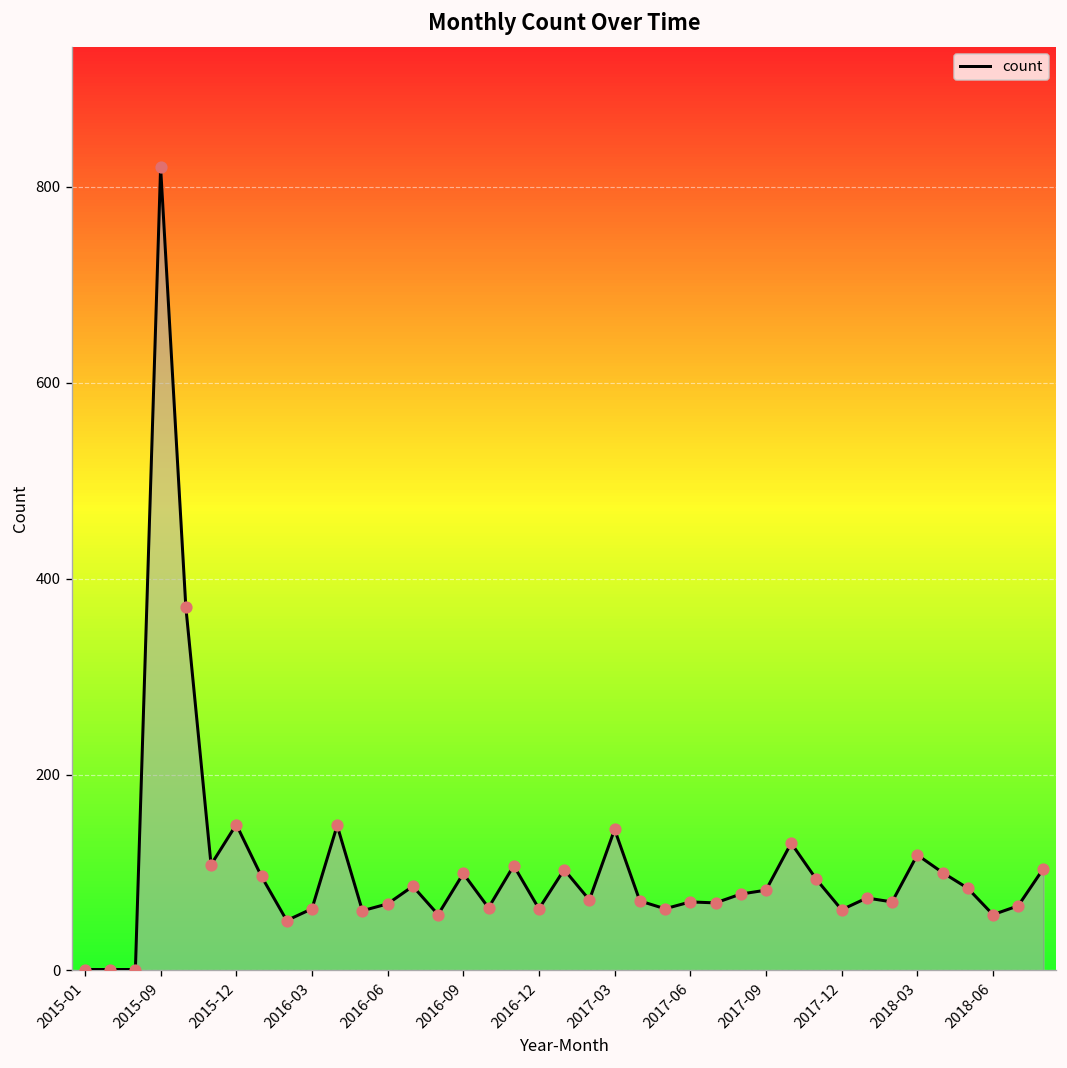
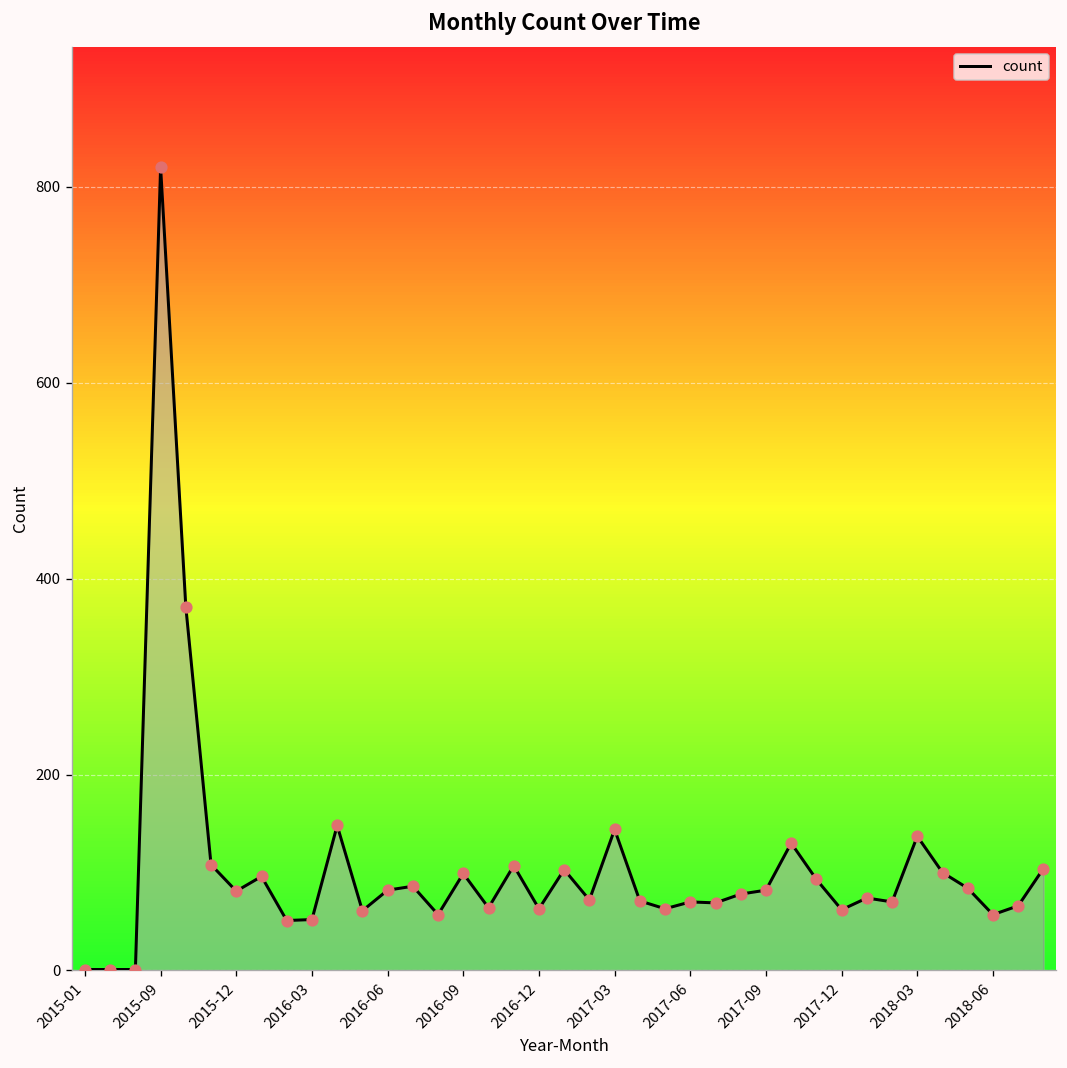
2015-12: 150 -> 80
2016-03: 60 -> 50
2016-06: 70 -> 80
2018-03: 120 -> 140
